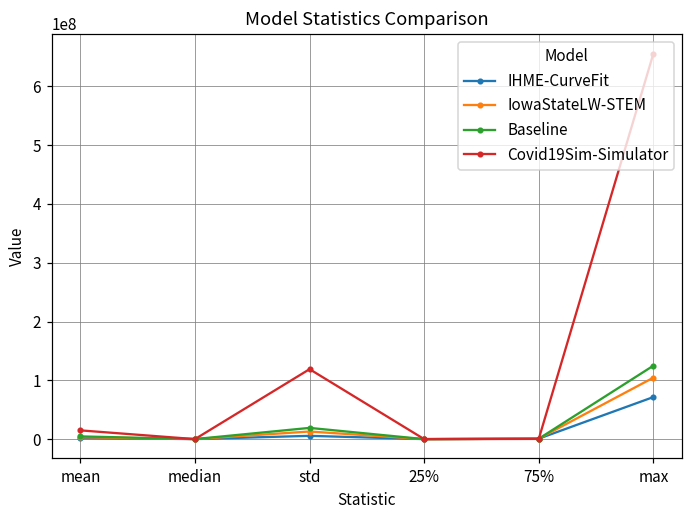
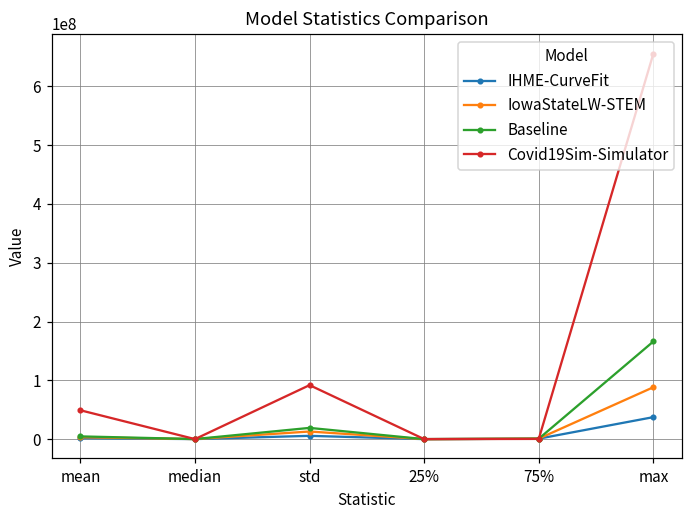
Covid19Sim-Simulator, mean: 10000000 -> 50000000
Covid19Sim-Simulator, std: 120000000 -> 90000000
IHME-CurveFit, max: 70000000 -> 40000000
IowaStateLW-STEM, max: 100000000 -> 90000000
Baseline, max: 120000000 -> 170000000
